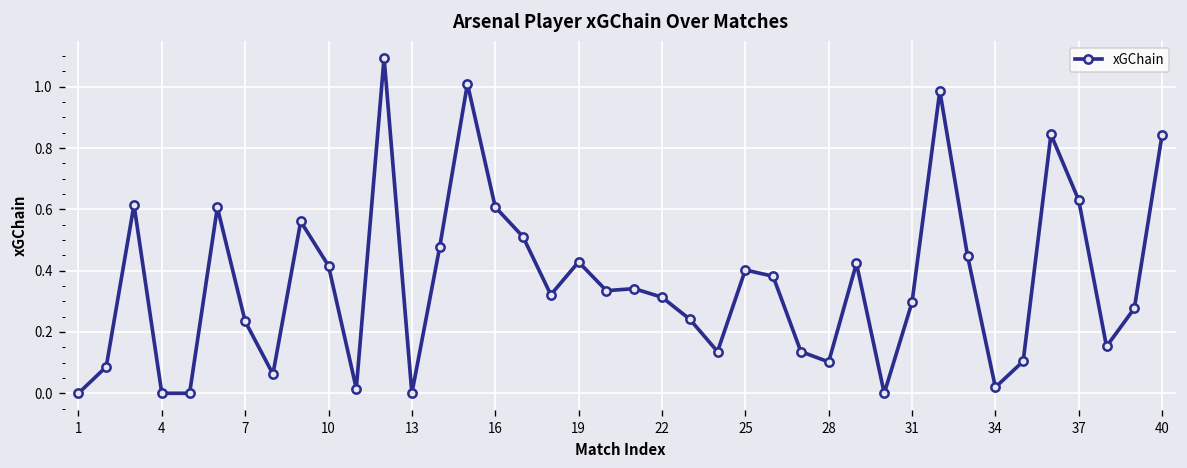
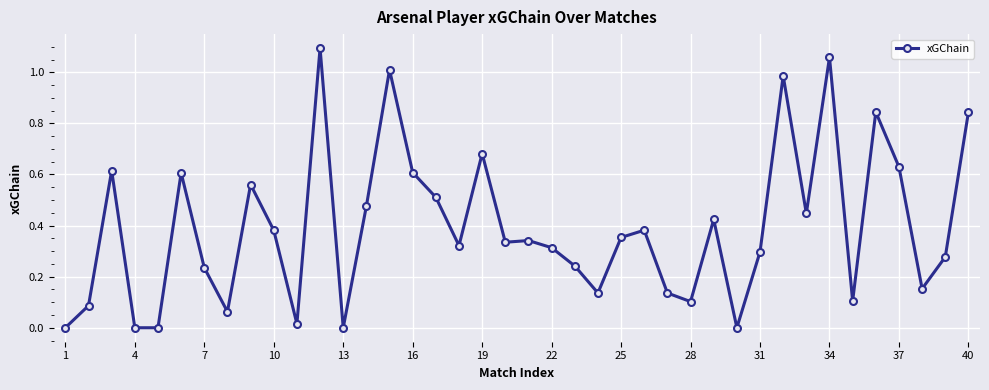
10: 0.42 -> 0.38
19: 0.43 -> 0.68
25: 0.40 -> 0.35
34: 0.02 -> 1.06
